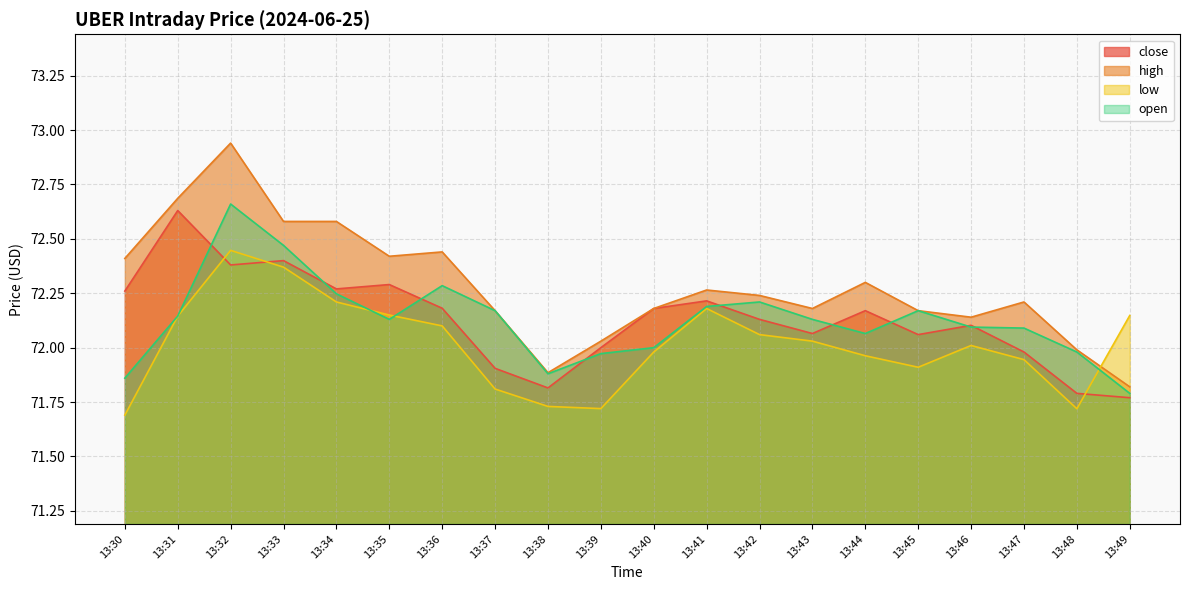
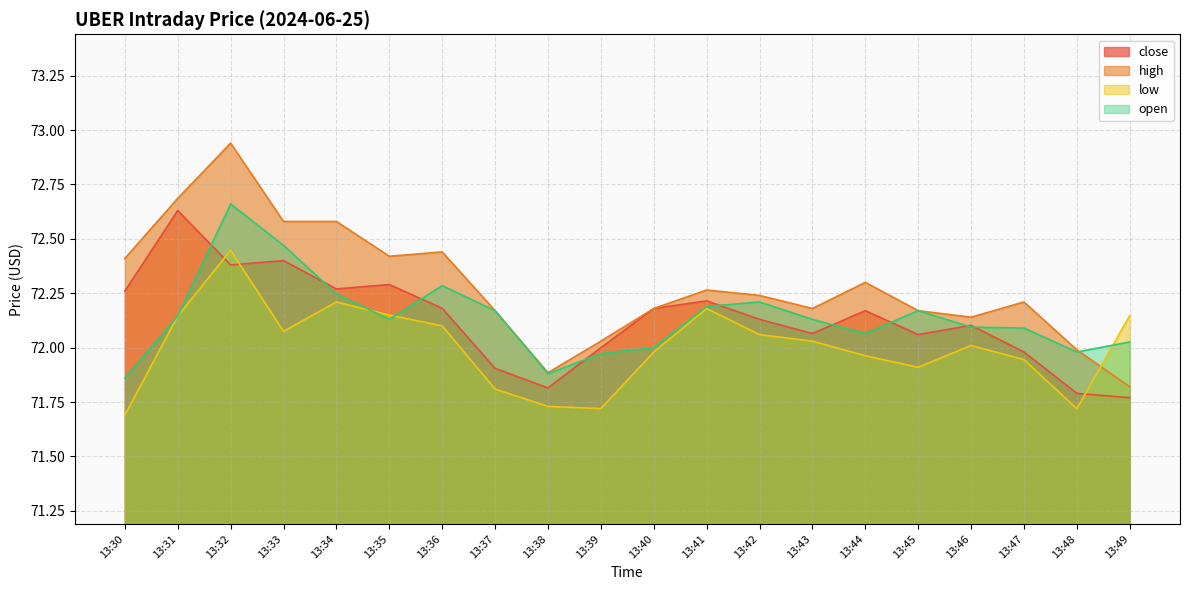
low, 13:33: 72.37 -> 72.08
open, 13:49: 71.79 -> 72.03
